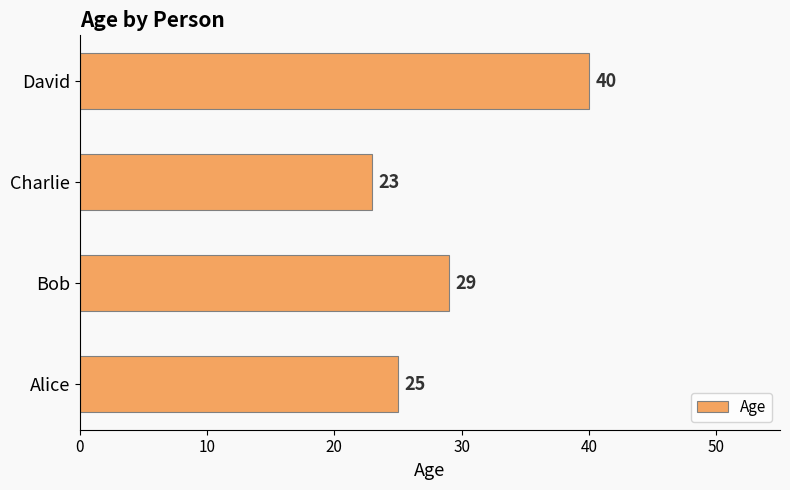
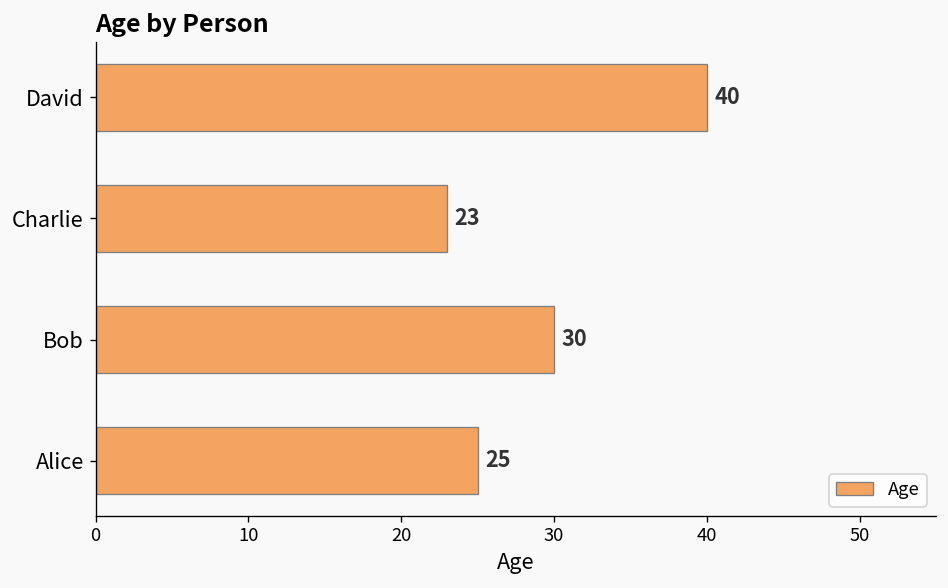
Bob: 29 -> 30
